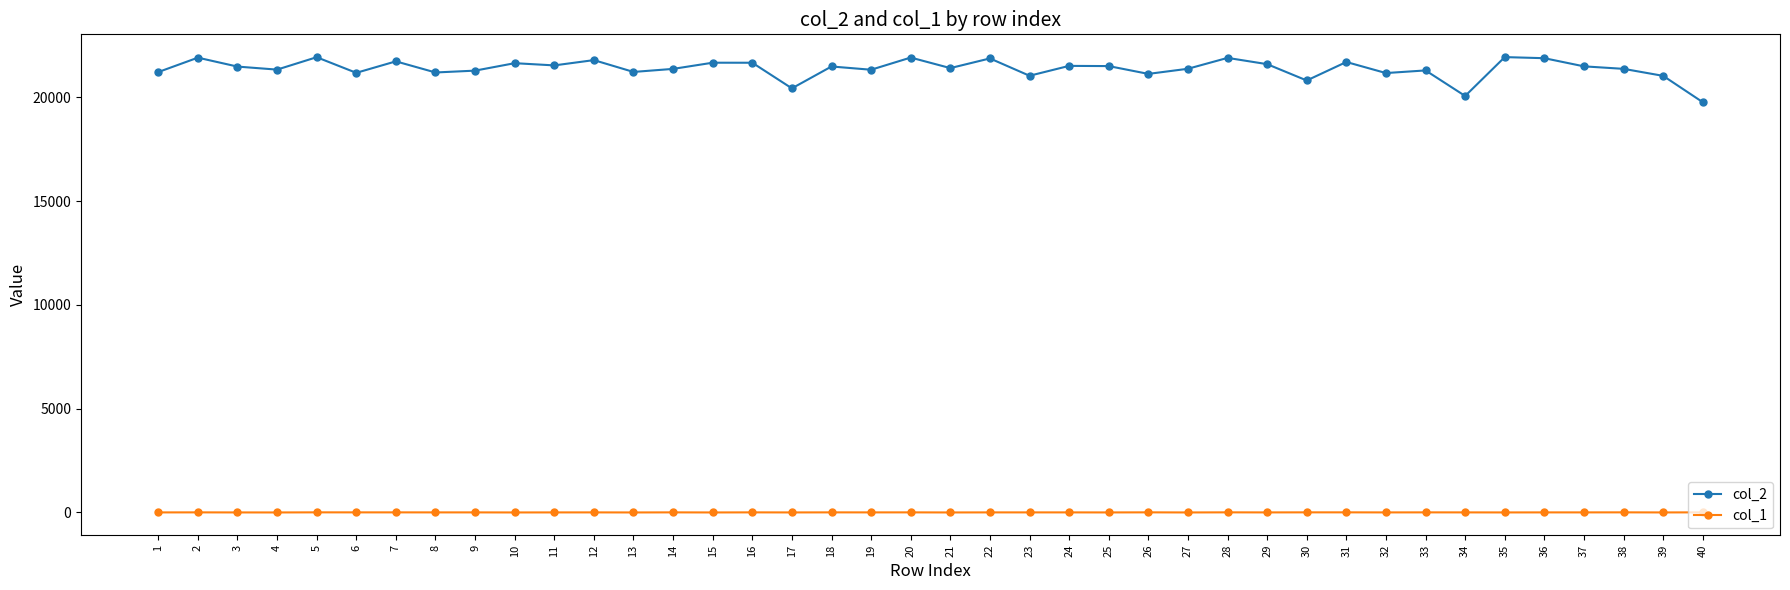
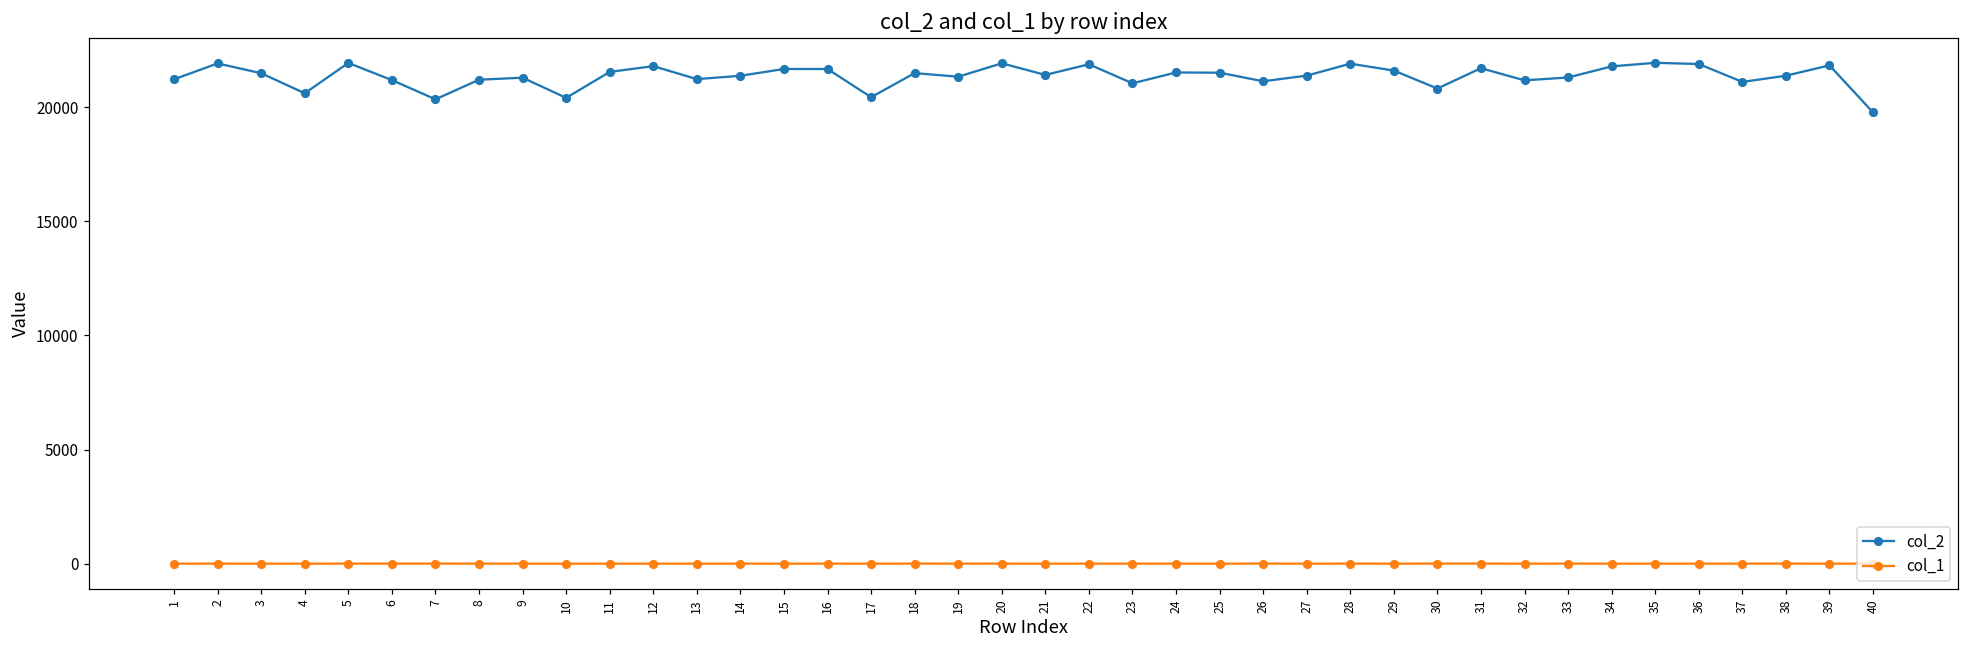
col_2, 4: 21300 -> 20600
col_2, 7: 21700 -> 20300
col_2, 10: 21700 -> 20400
col_2, 34: 20100 -> 21800
col_2, 37: 21500 -> 21100
col_2, 39: 21000 -> 21800
